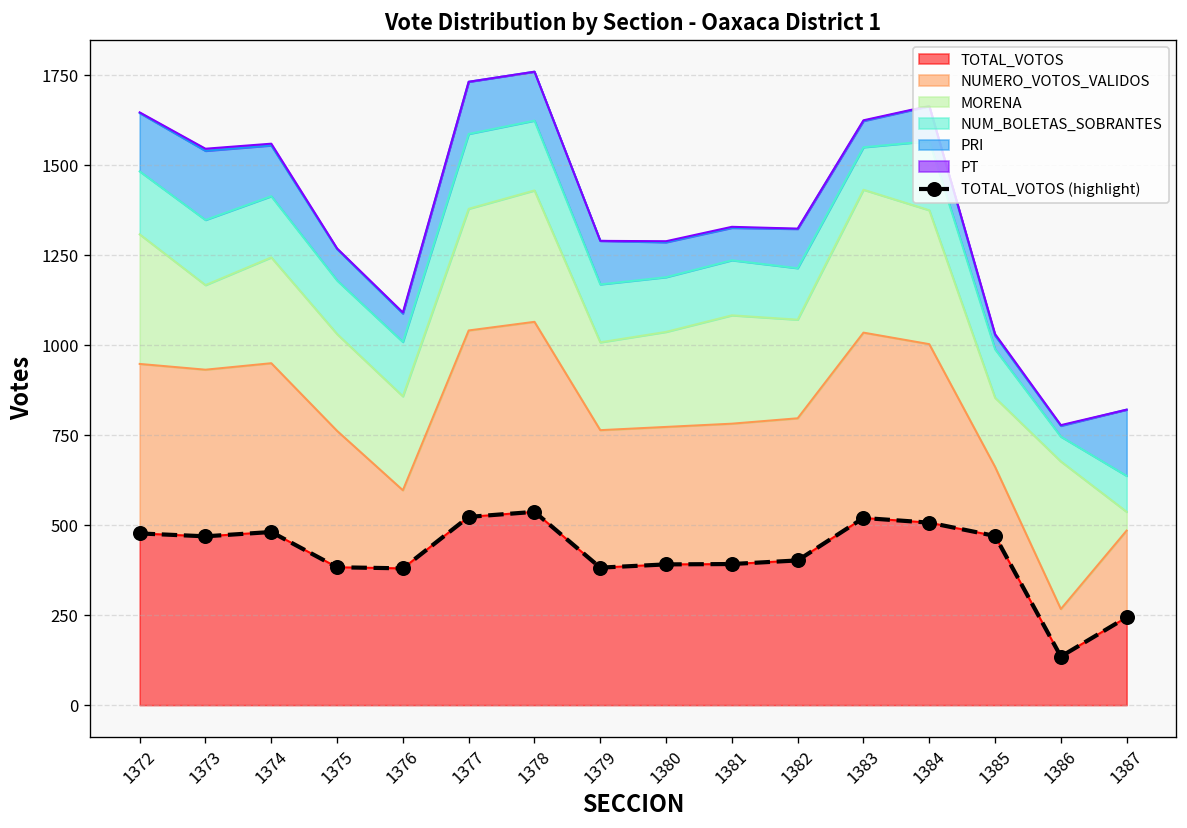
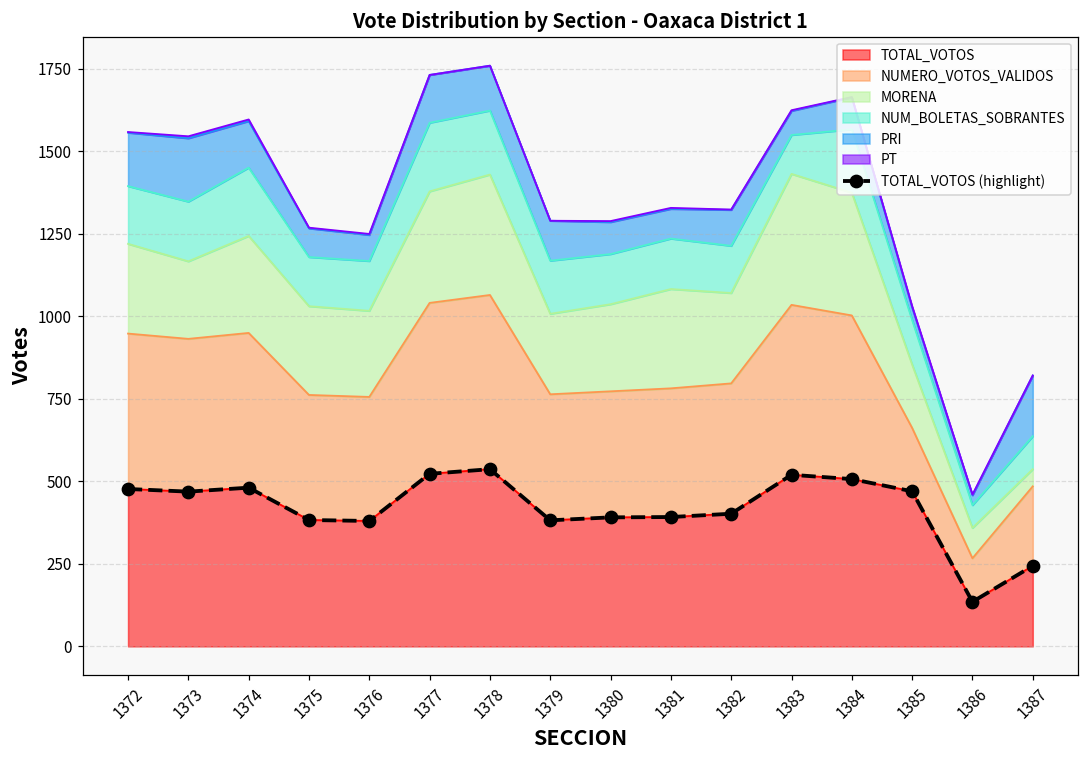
MORENA, 1372: 360 -> 270
NUM_BOLETAS_SOBRANTES, 1374: 170 -> 210
NUMERO_VOTOS_VALIDOS, 1376: 220 -> 380
MORENA, 1386: 410 -> 90
